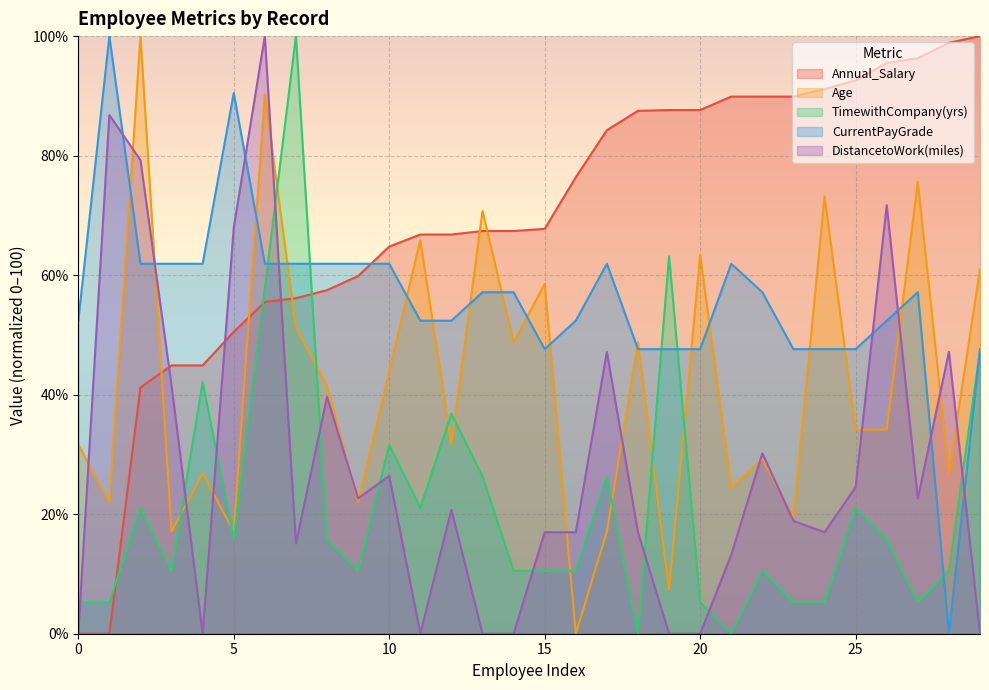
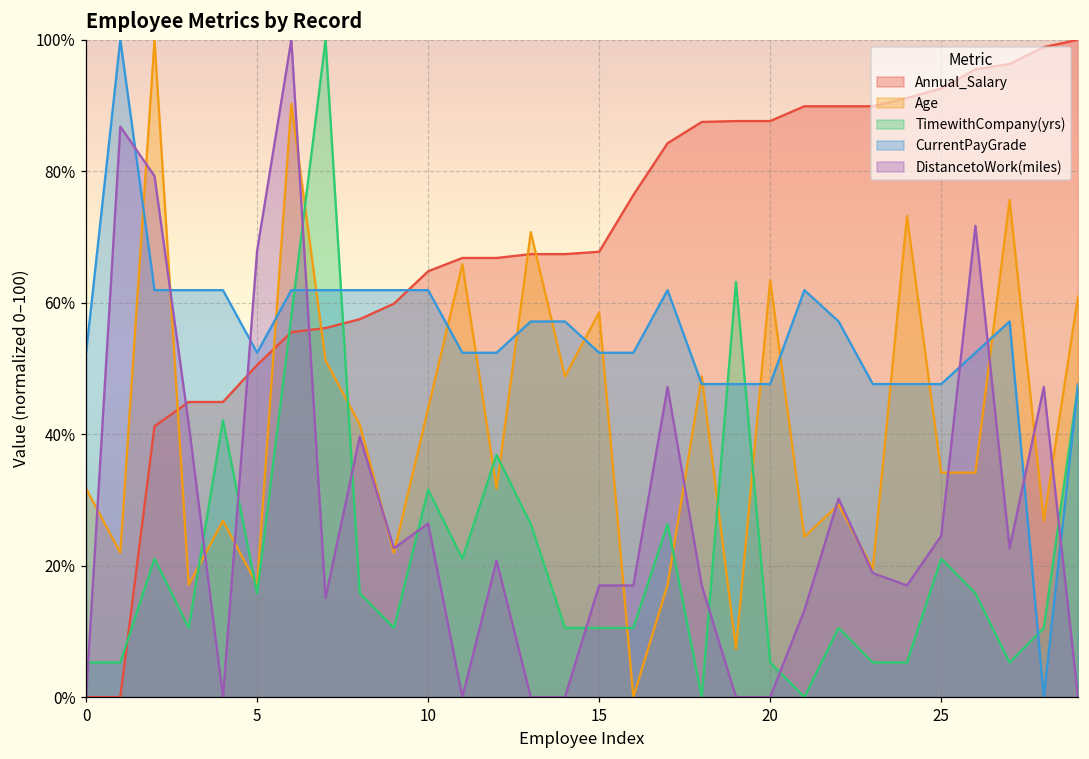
CurrentPayGrade, 5: 90% -> 52%
CurrentPayGrade, 15: 48% -> 52%
